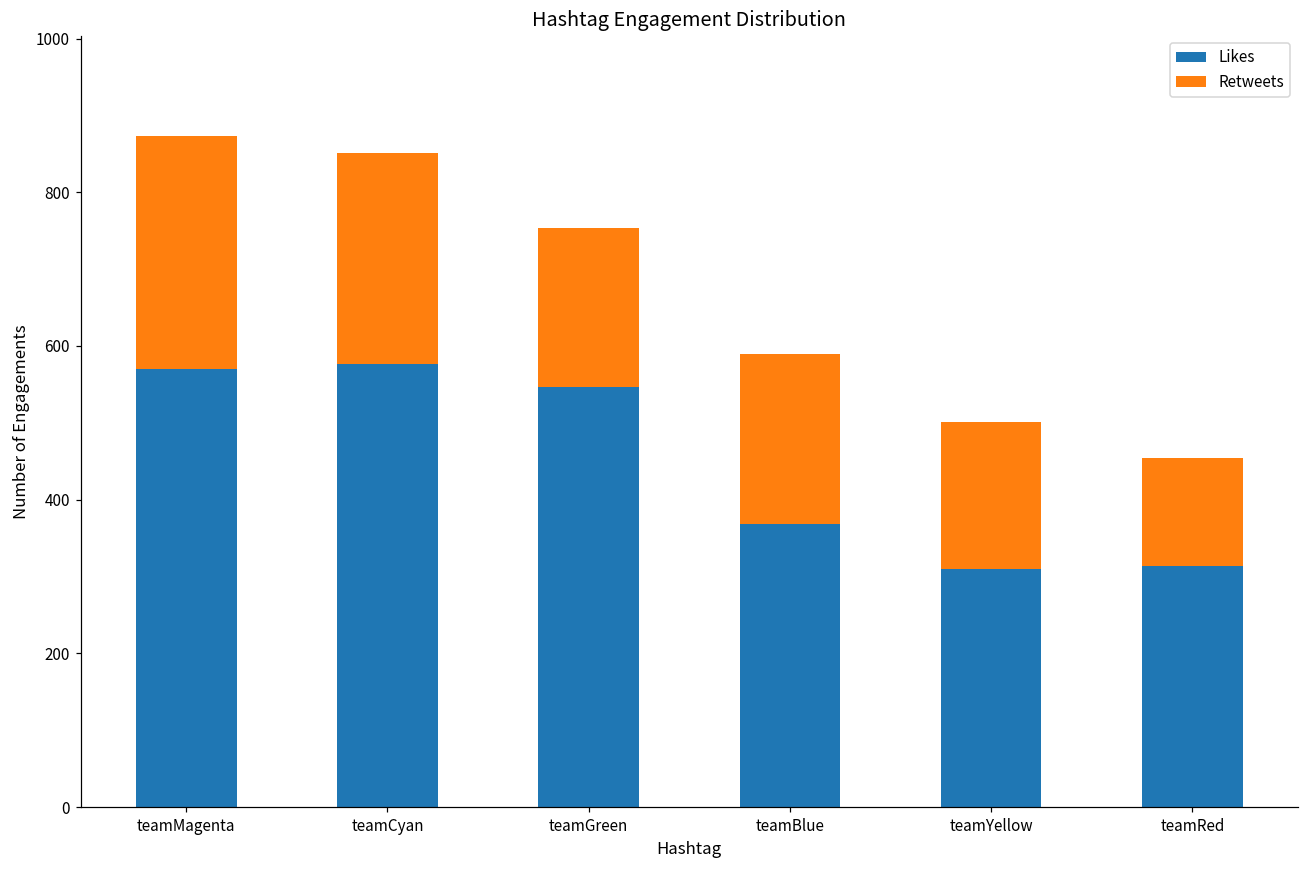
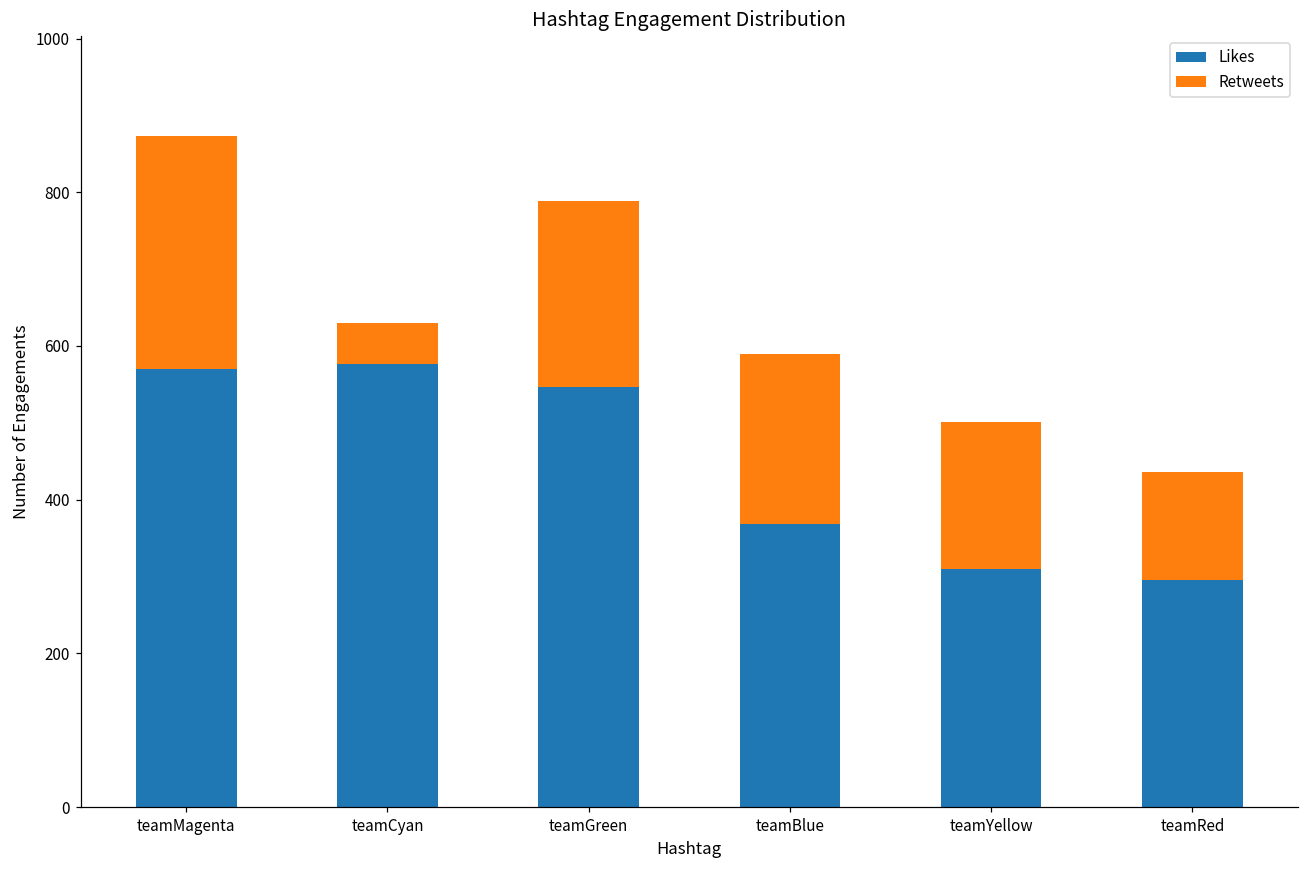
Retweets, teamCyan: 270 -> 50
Retweets, teamGreen: 210 -> 240
Likes, teamRed: 310 -> 300
